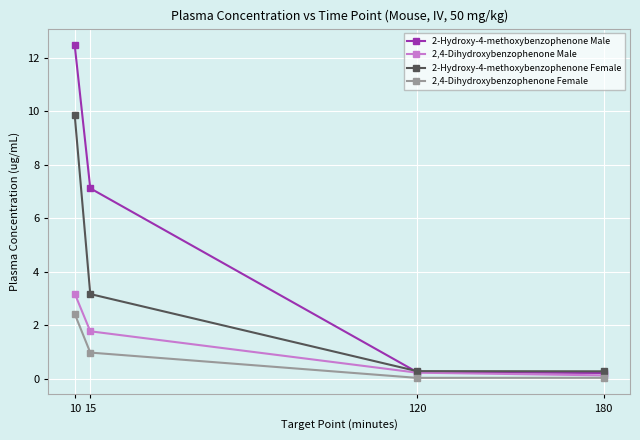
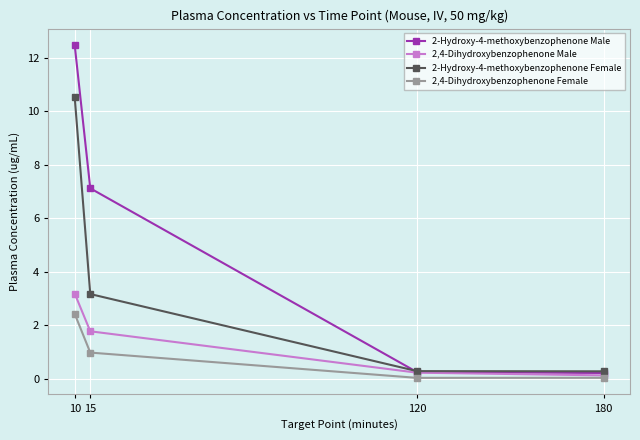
2-Hydroxy-4-methoxybenzophenone Female, 10: 9.9 -> 10.5
